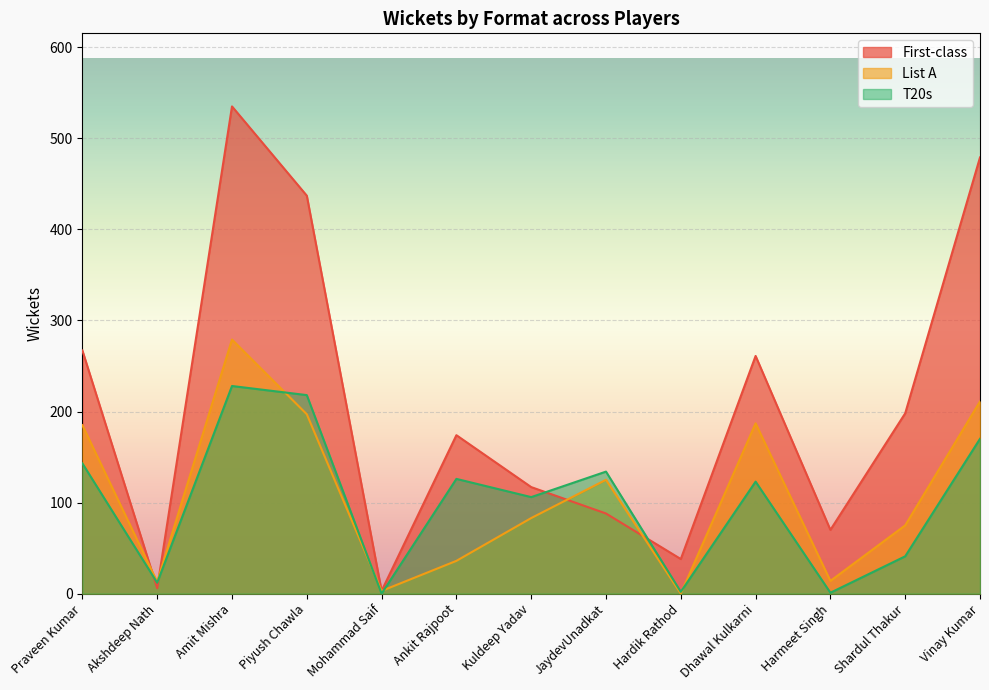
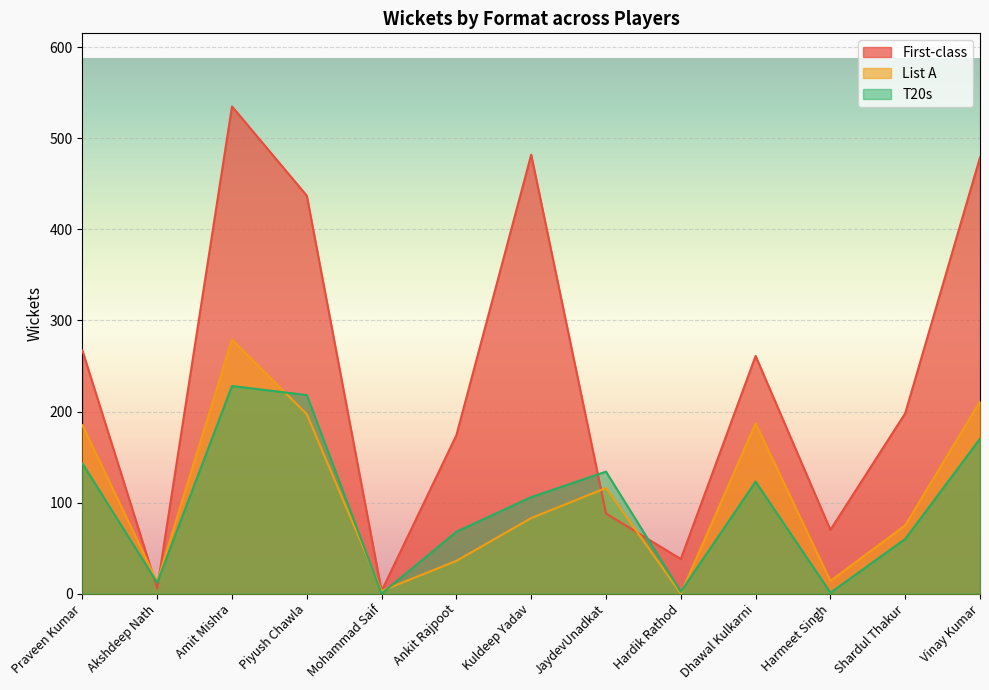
T20s, Ankit Rajpoot: 130 -> 70
First-class, Kuldeep Yadav: 120 -> 480
List A, JaydevUnadkat: 130 -> 120
T20s, Shardul Thakur: 40 -> 60
